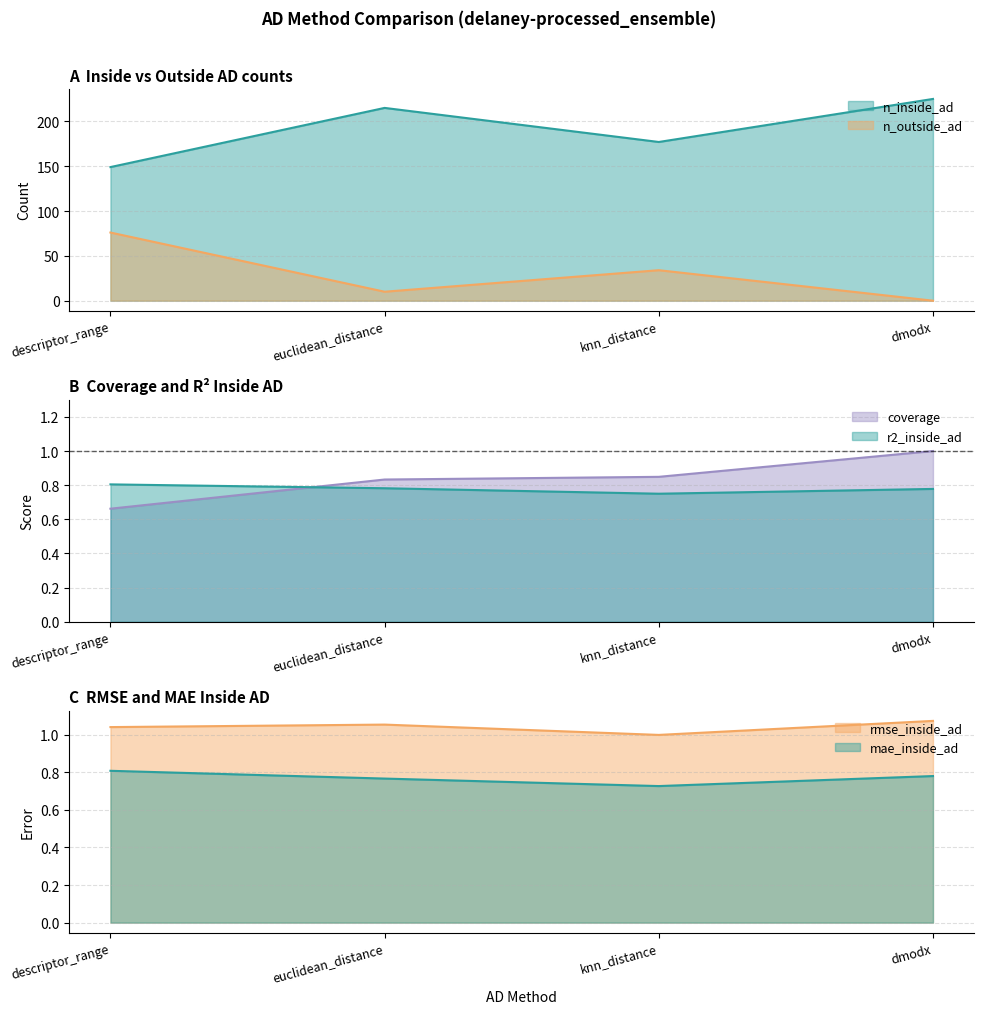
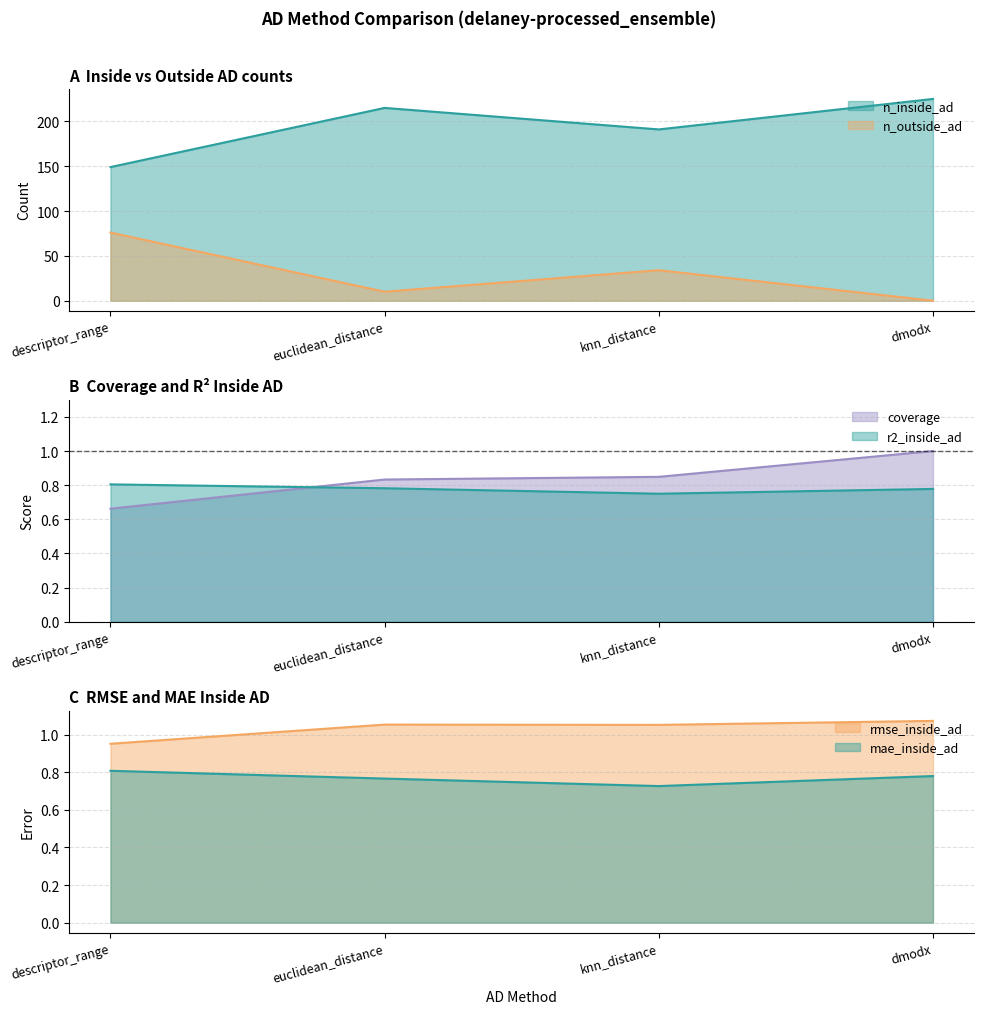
A Inside vs Outside AD counts, n_inside_ad, knn_distance: 180 -> 190
C RMSE and MAE Inside AD, rmse_inside_ad, descriptor_range: 1.04 -> 0.95
C RMSE and MAE Inside AD, rmse_inside_ad, knn_distance: 1.00 -> 1.05
